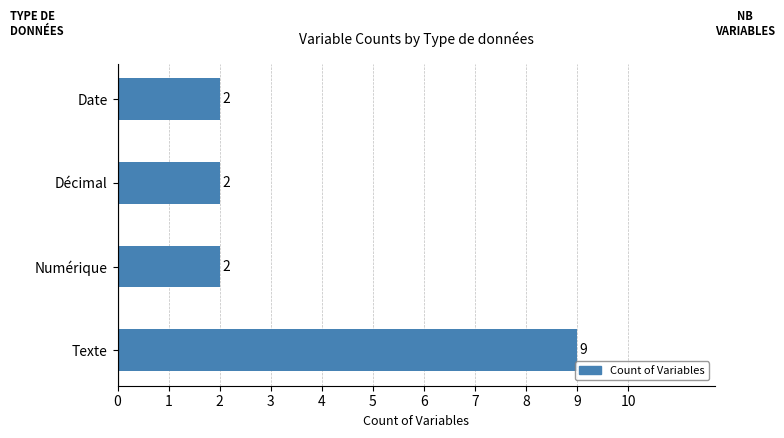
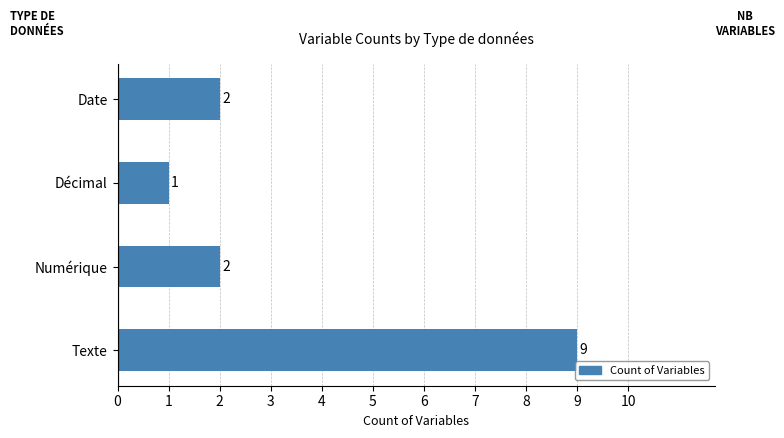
Décimal: 2 -> 1
